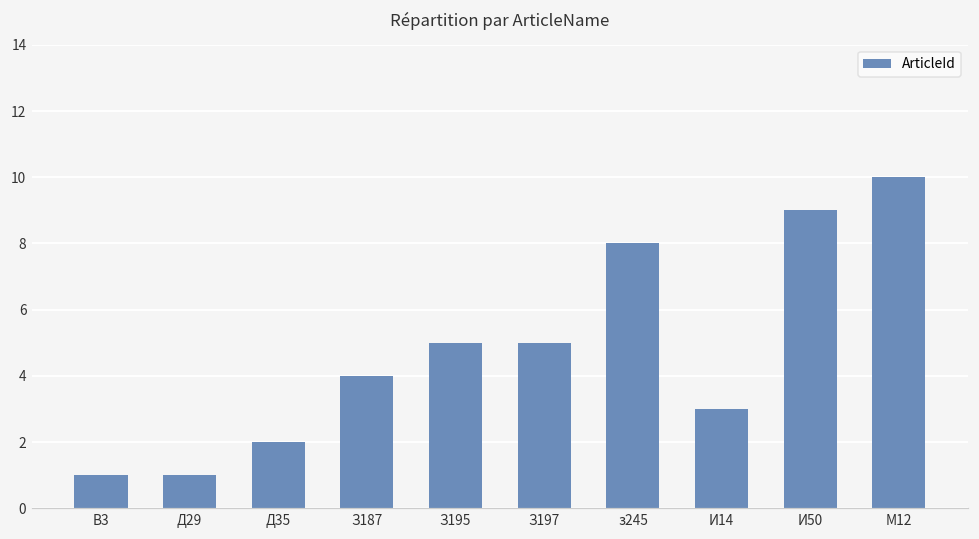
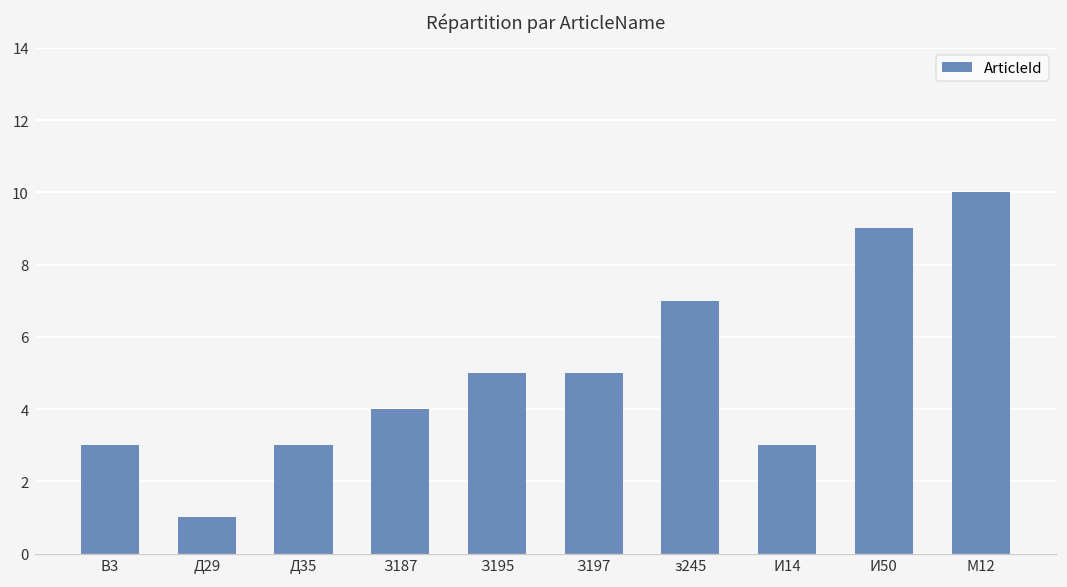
В3: 1 -> 3
Д35: 2 -> 3
з245: 8 -> 7
